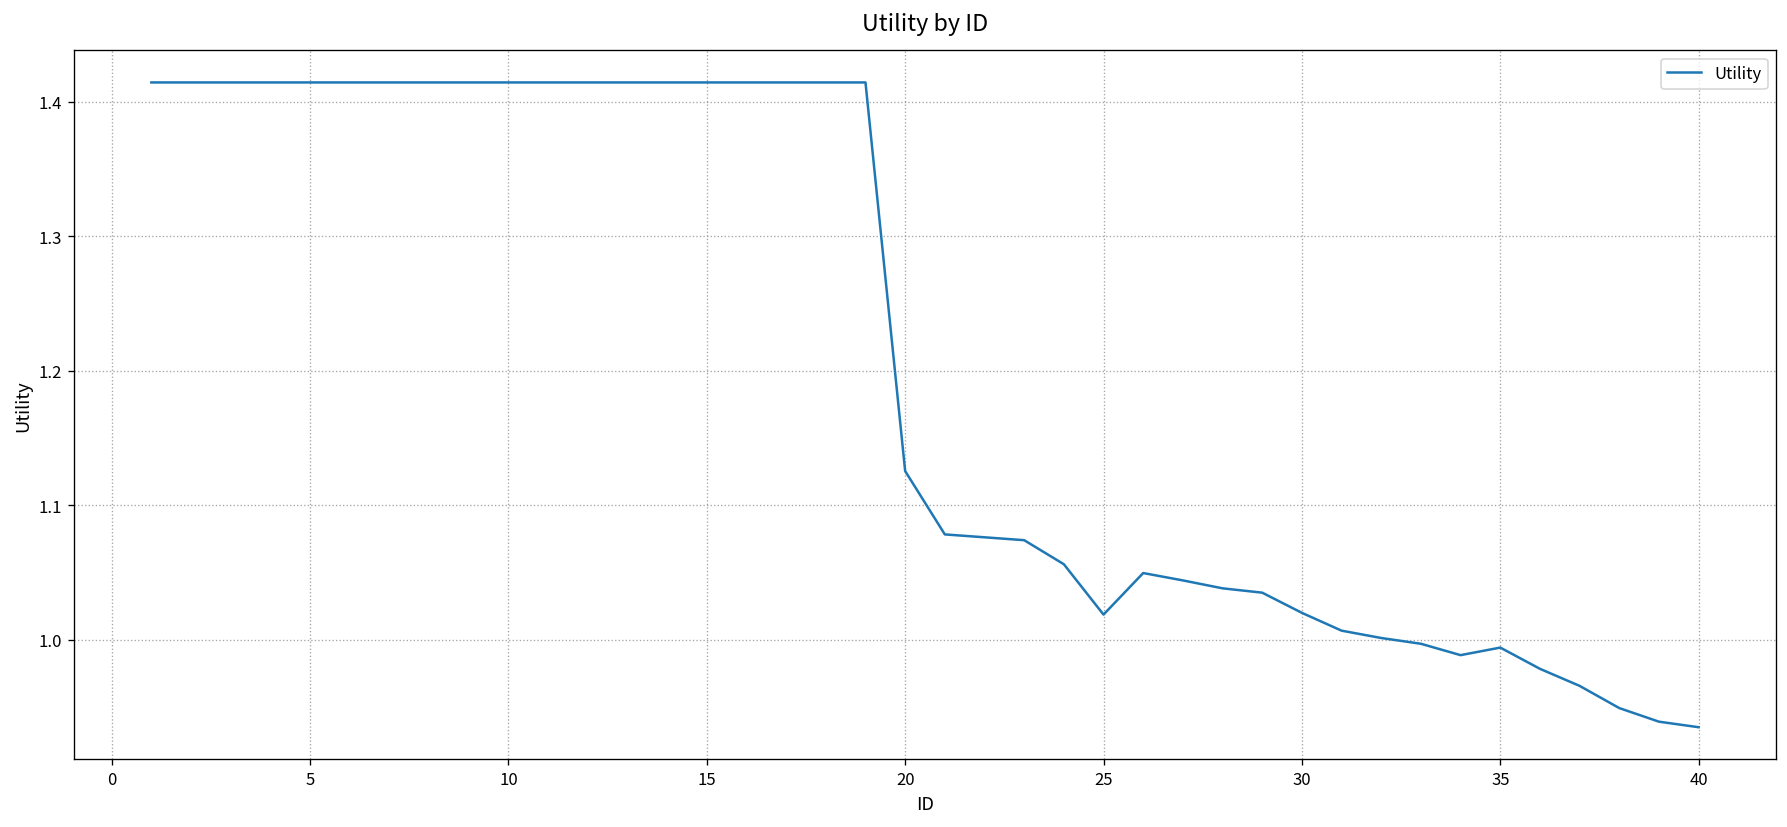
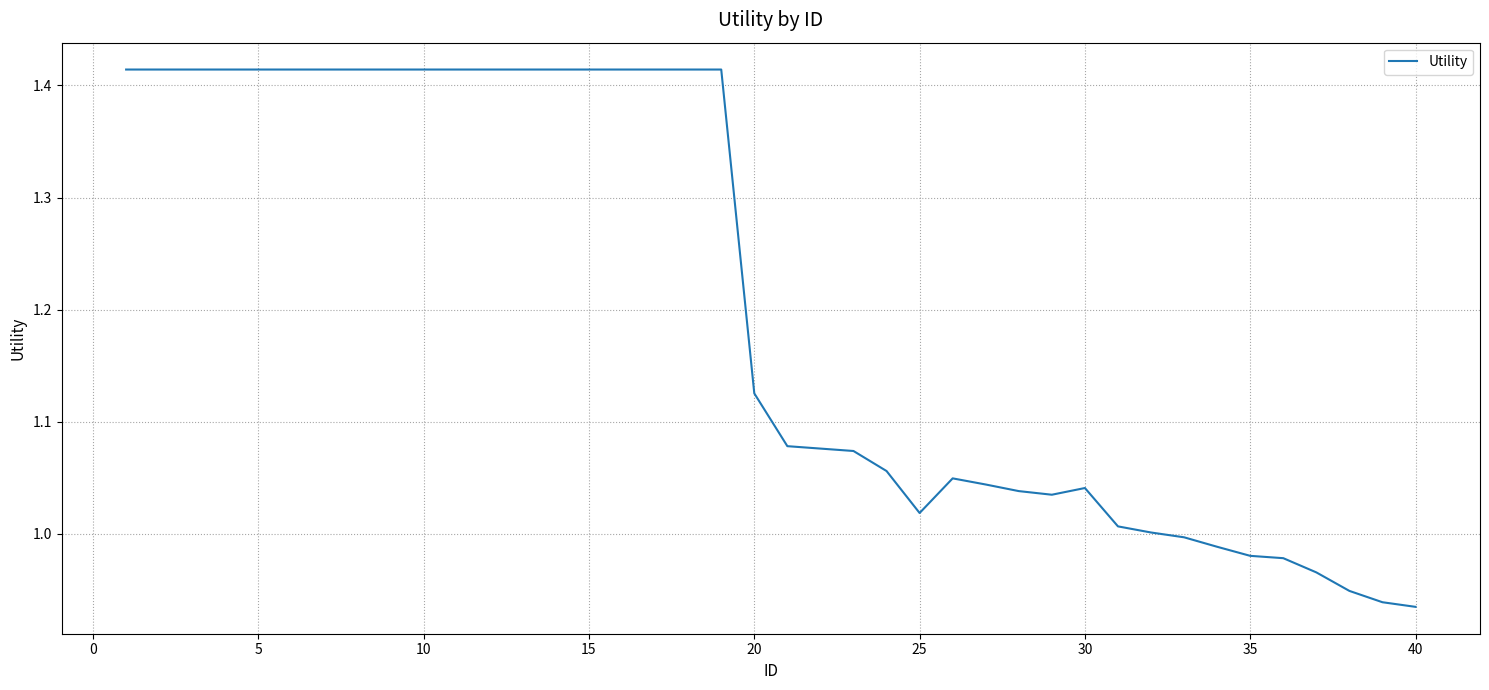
30: 1.020 -> 1.041
35: 0.994 -> 0.980
